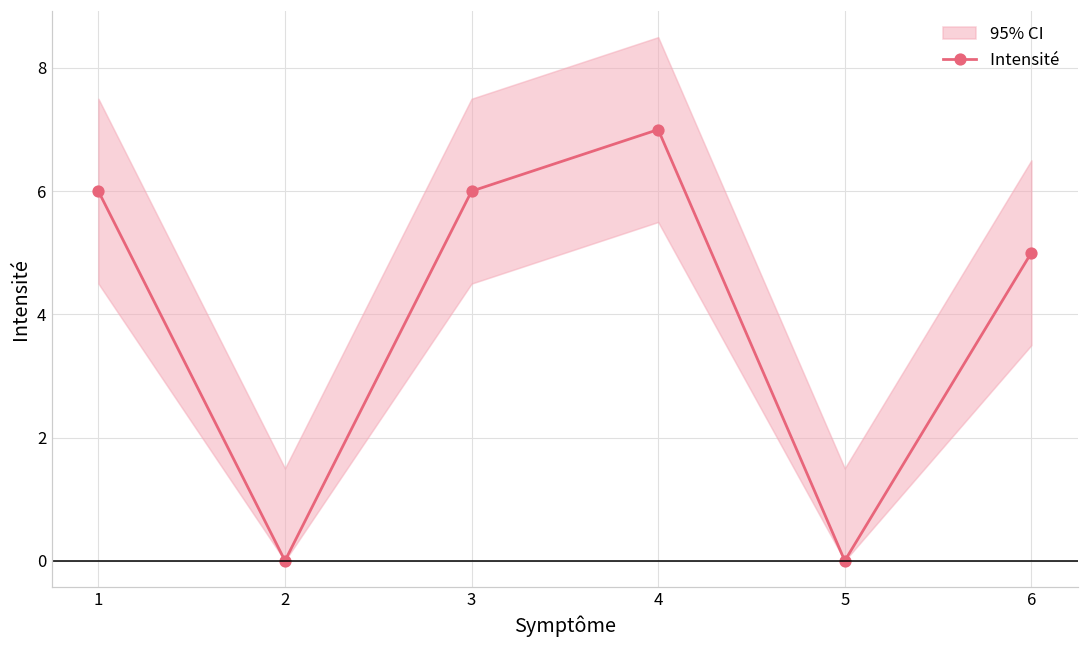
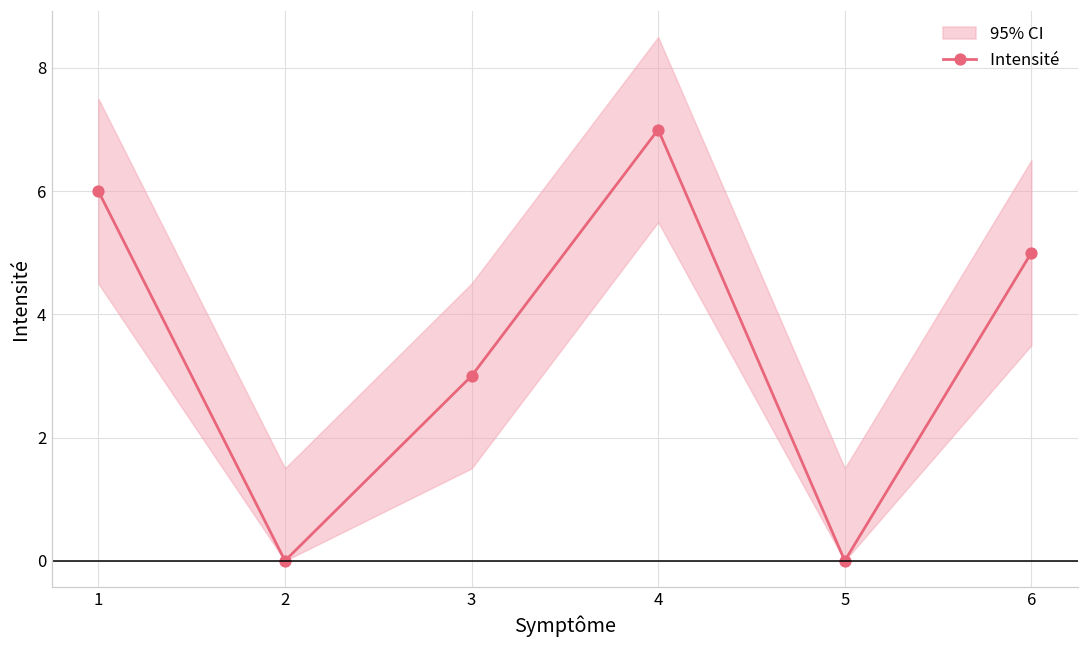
Intensité, 3: 6 -> 3
